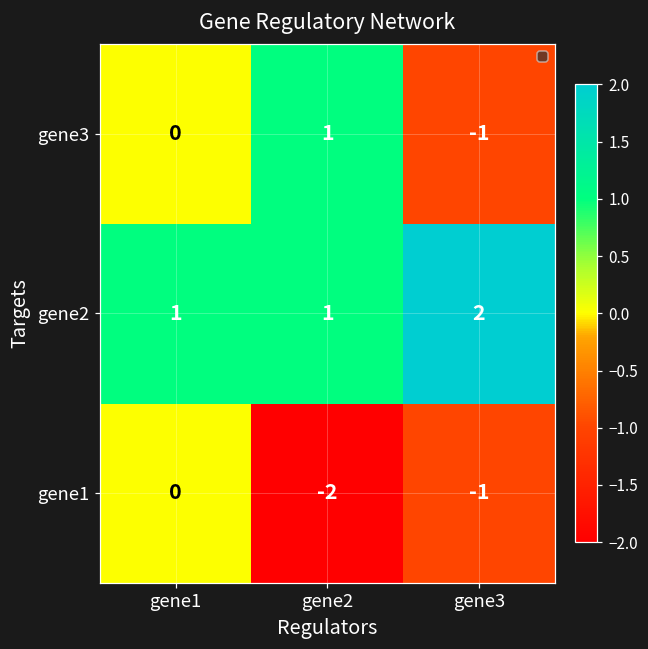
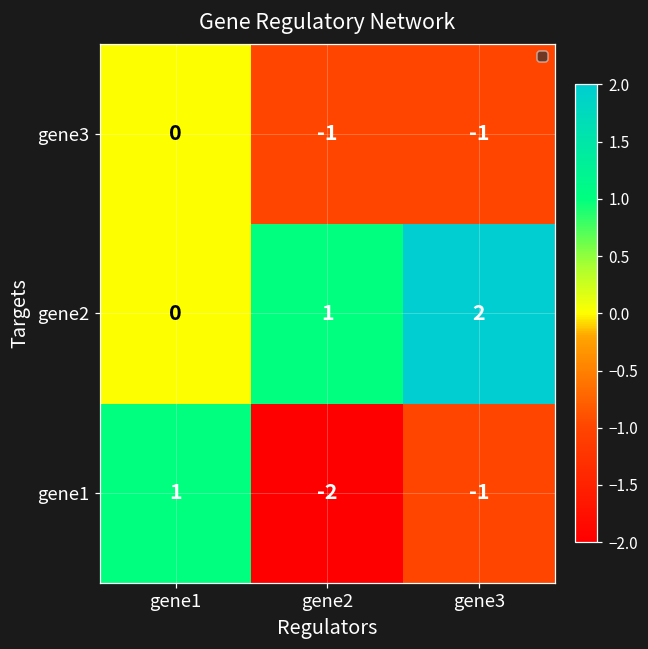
gene3, gene2: 1 -> -1
gene2, gene1: 1 -> 0
gene1, gene1: 0 -> 1
